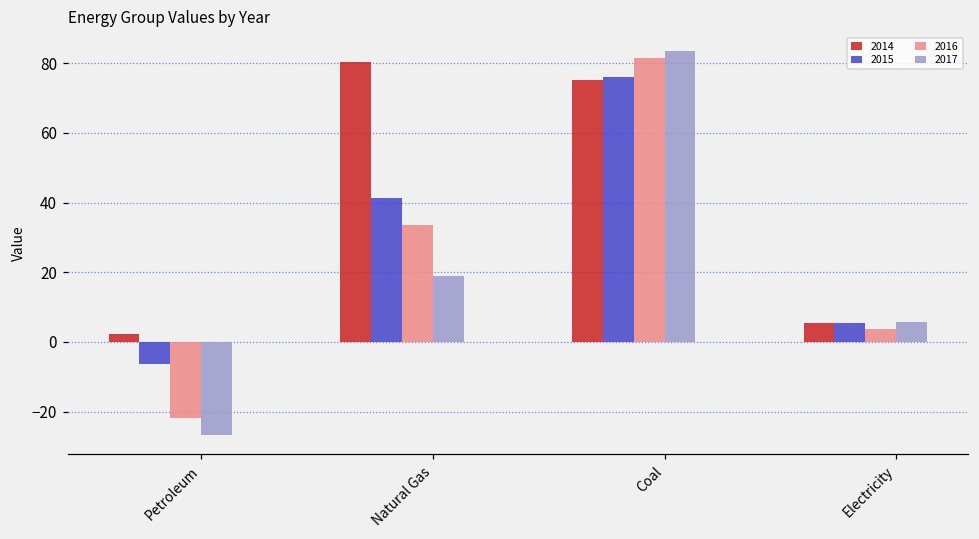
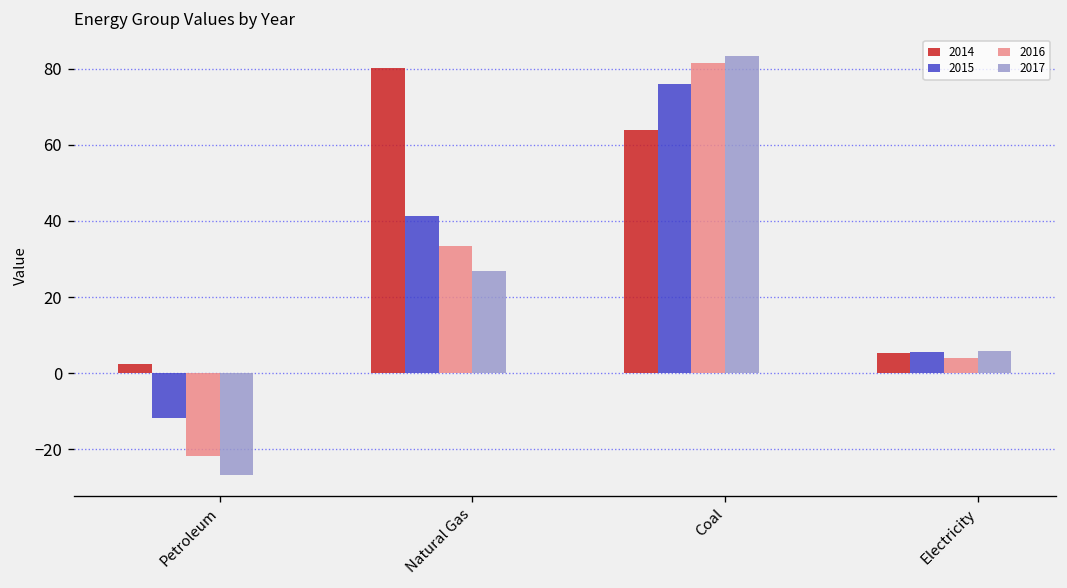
2015, Petroleum: -6 -> -12
2017, Natural Gas: 19 -> 27
2014, Coal: 75 -> 64
